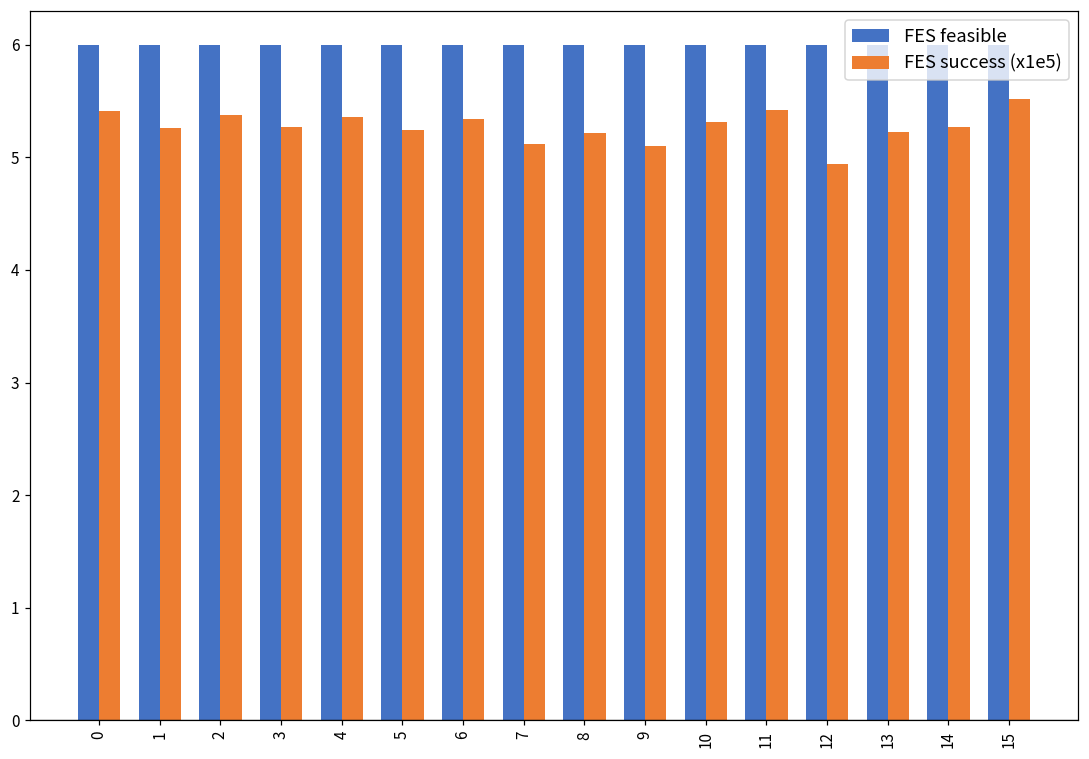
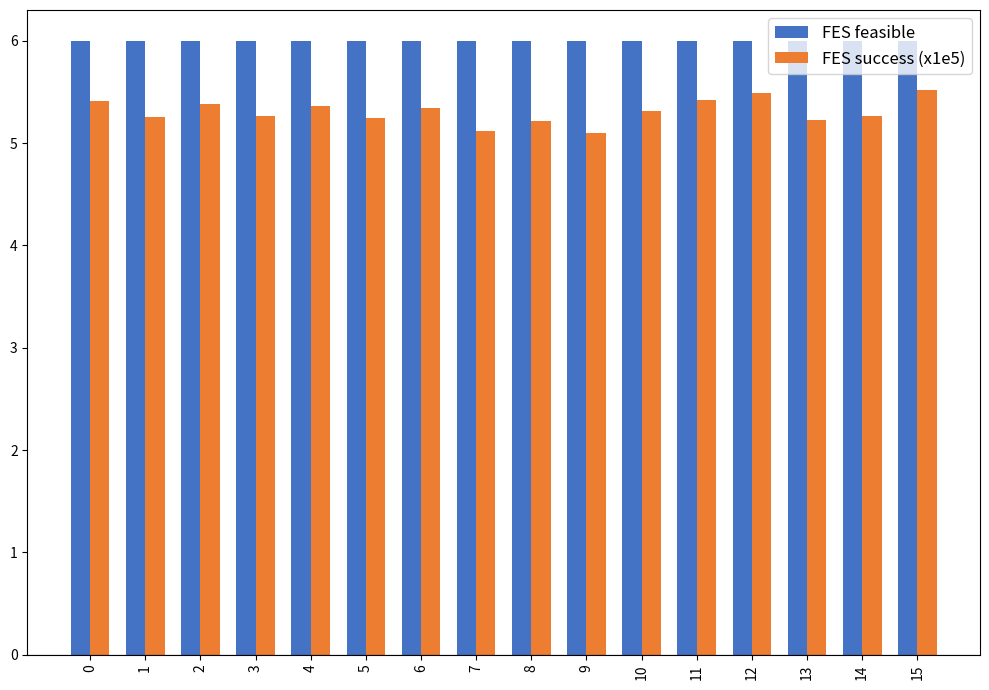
FES success (x1e5), 12: 4.94 -> 5.49
